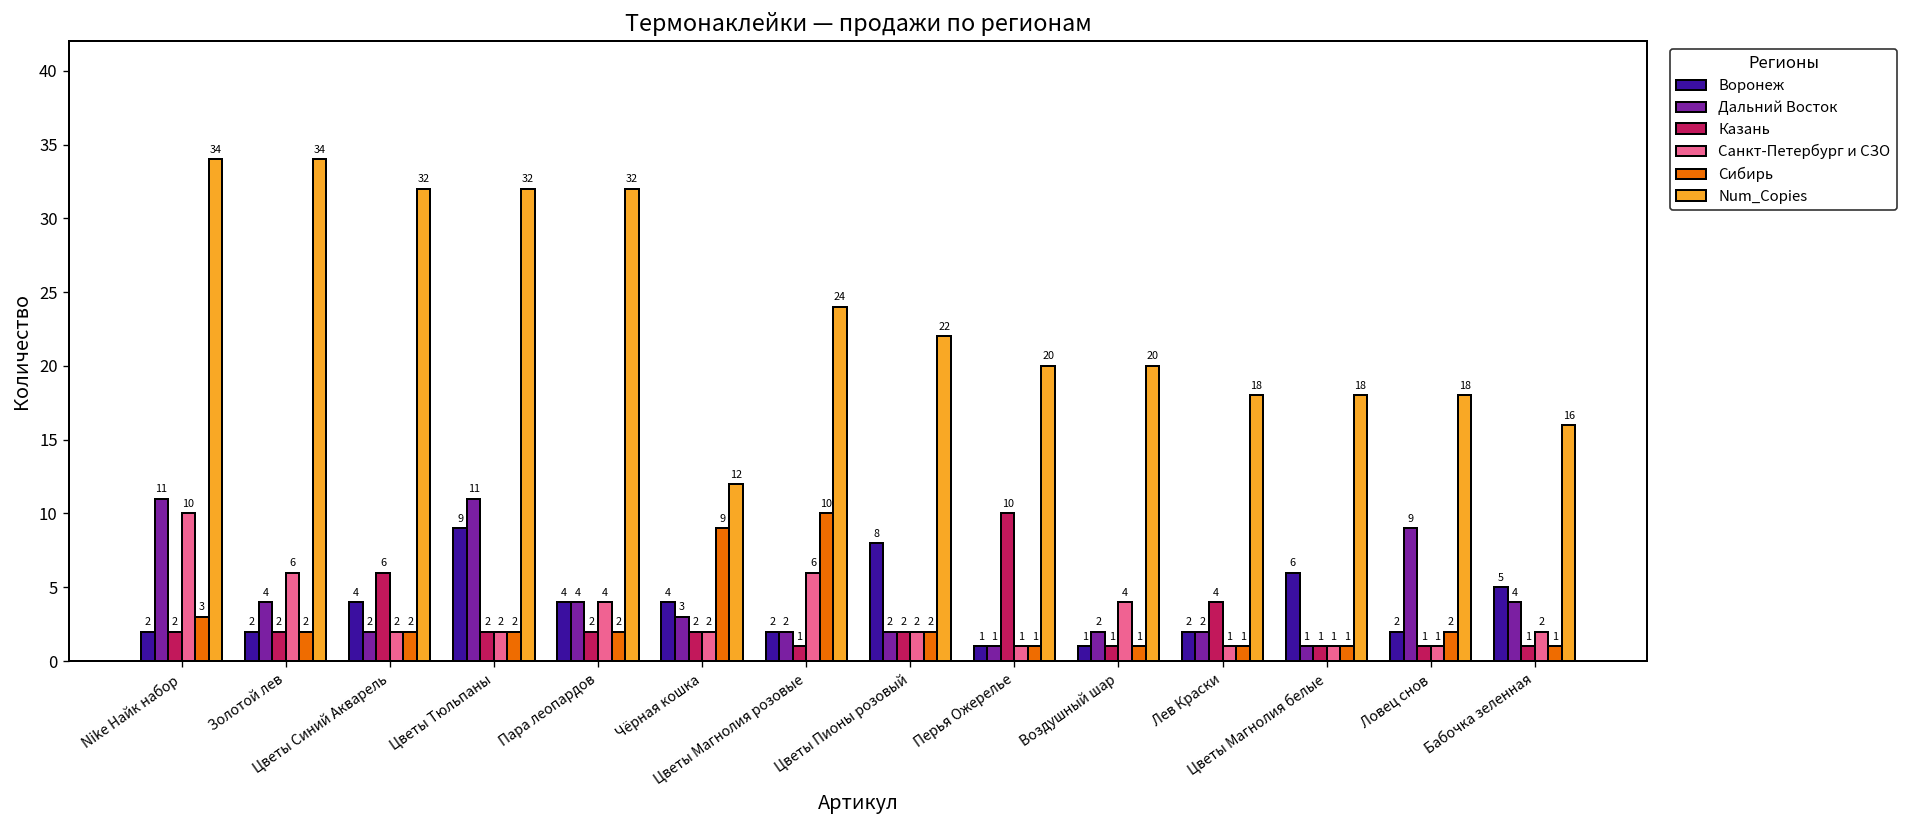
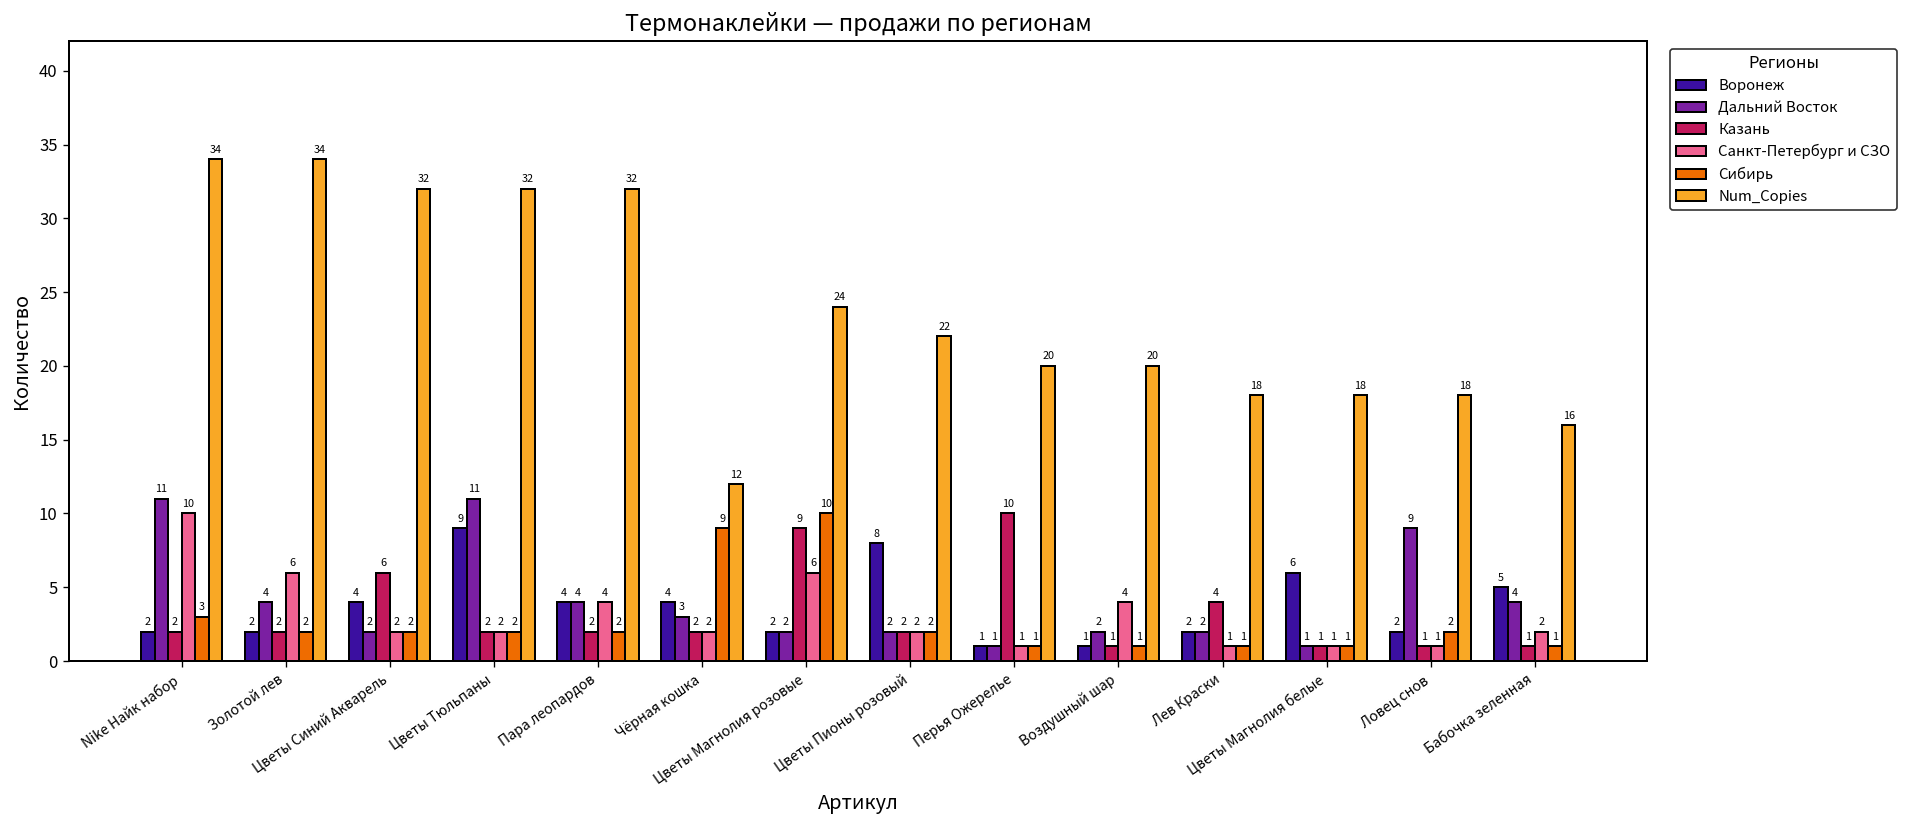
Казань, Цветы Магнолия розовые: 1 -> 9
